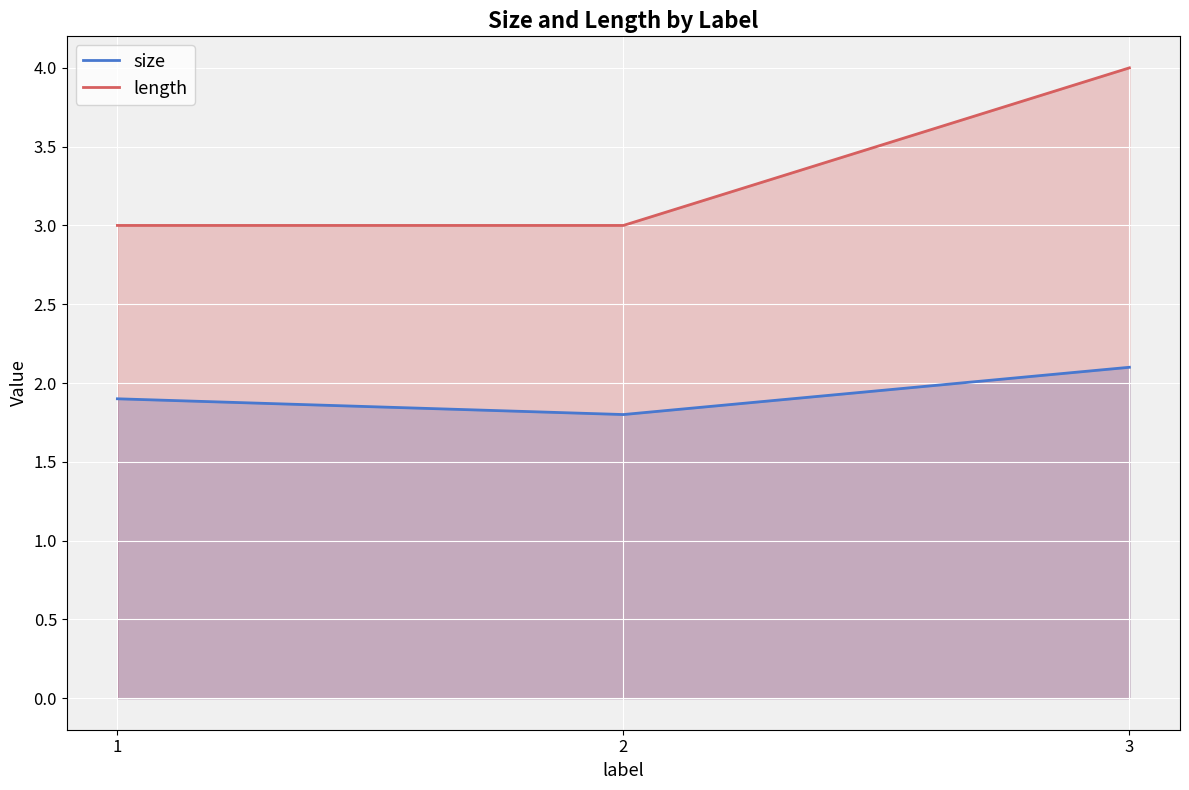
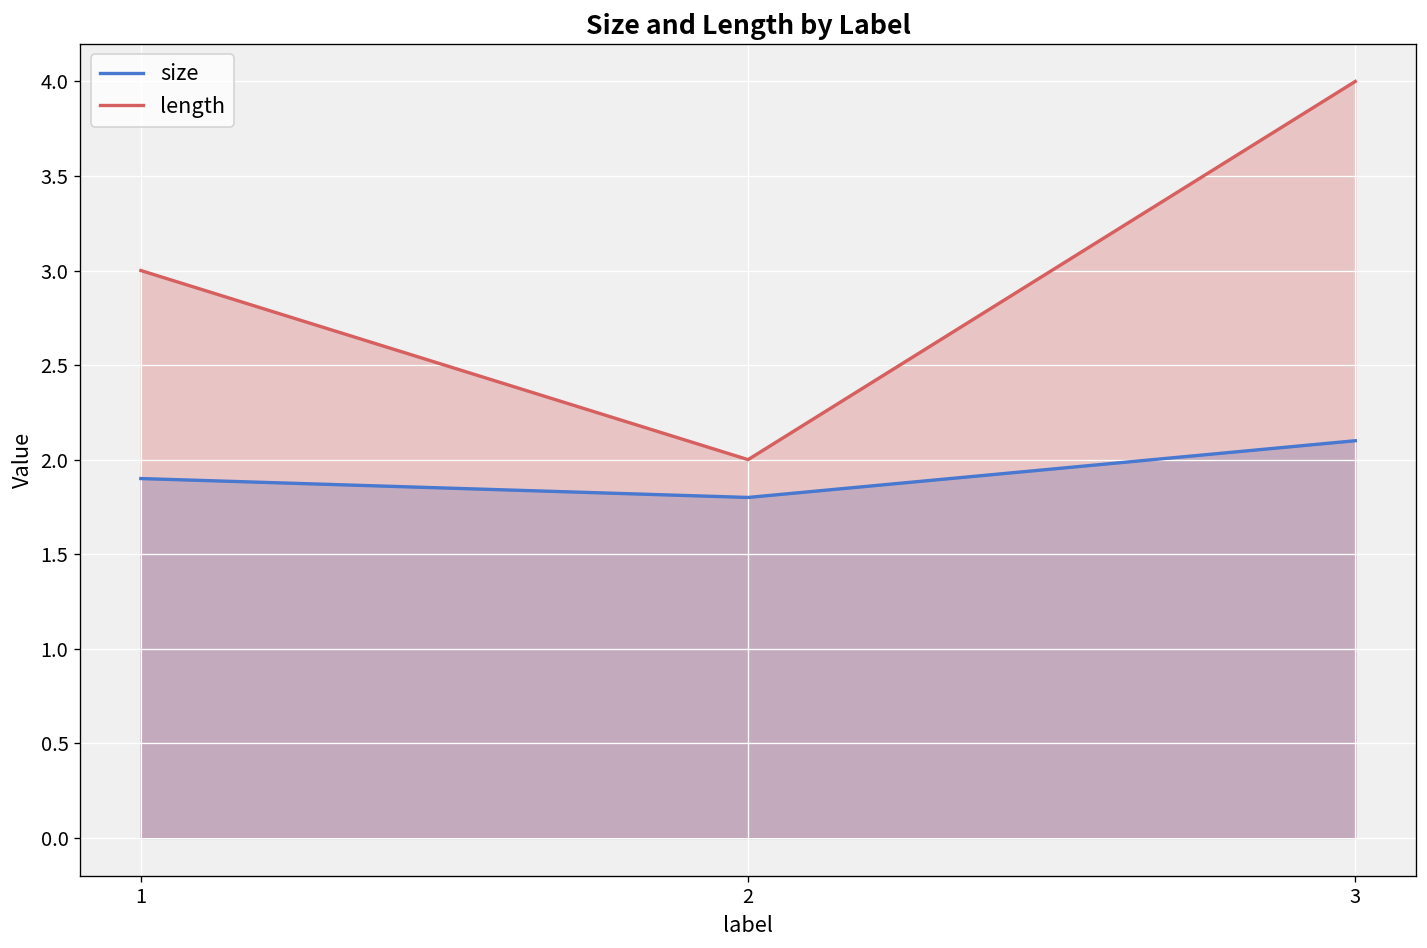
length, 2: 3 -> 2
